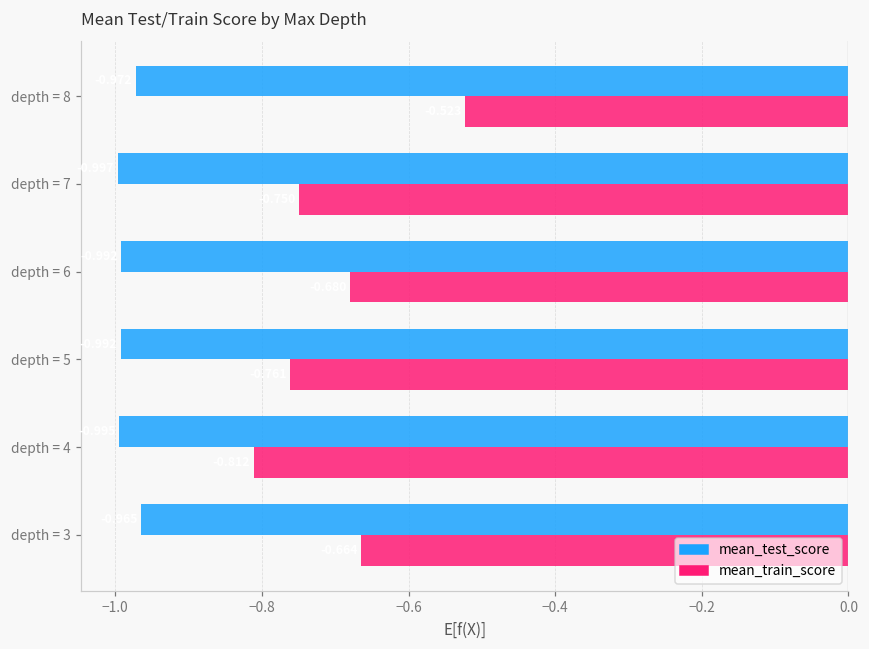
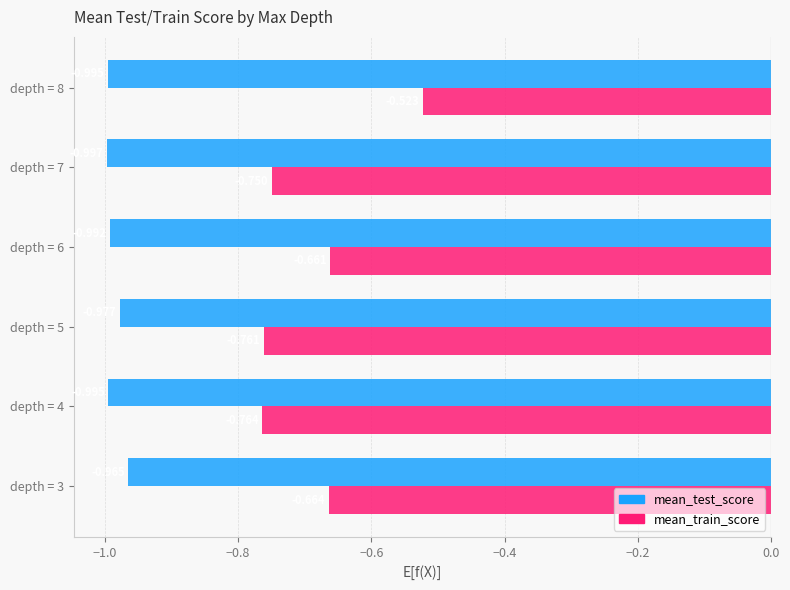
mean_test_score, depth = 8: -0.97 -> -1.00
mean_train_score, depth = 6: -0.68 -> -0.66
mean_test_score, depth = 5: -0.99 -> -0.98
mean_train_score, depth = 4: -0.81 -> -0.76
